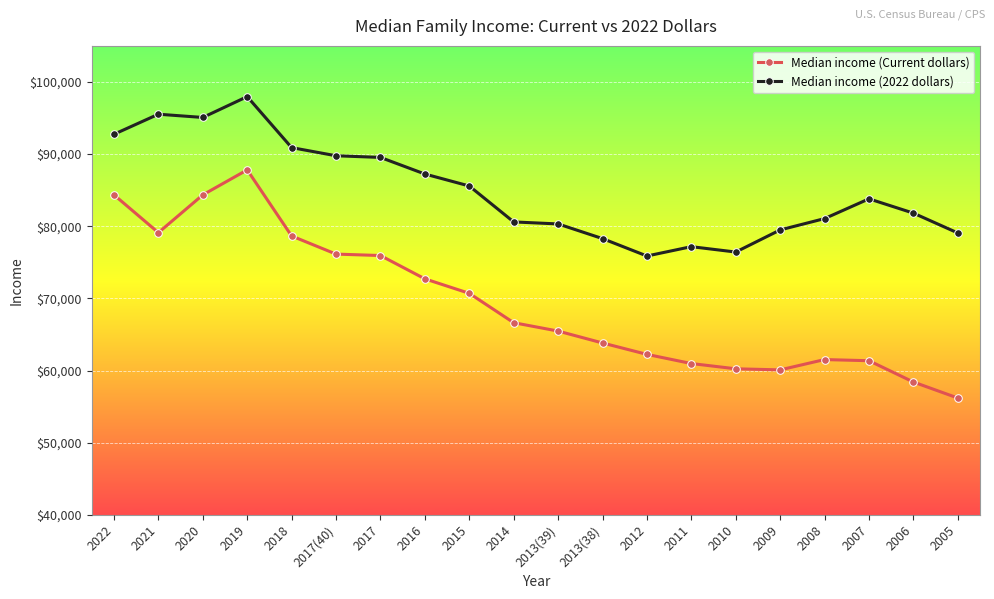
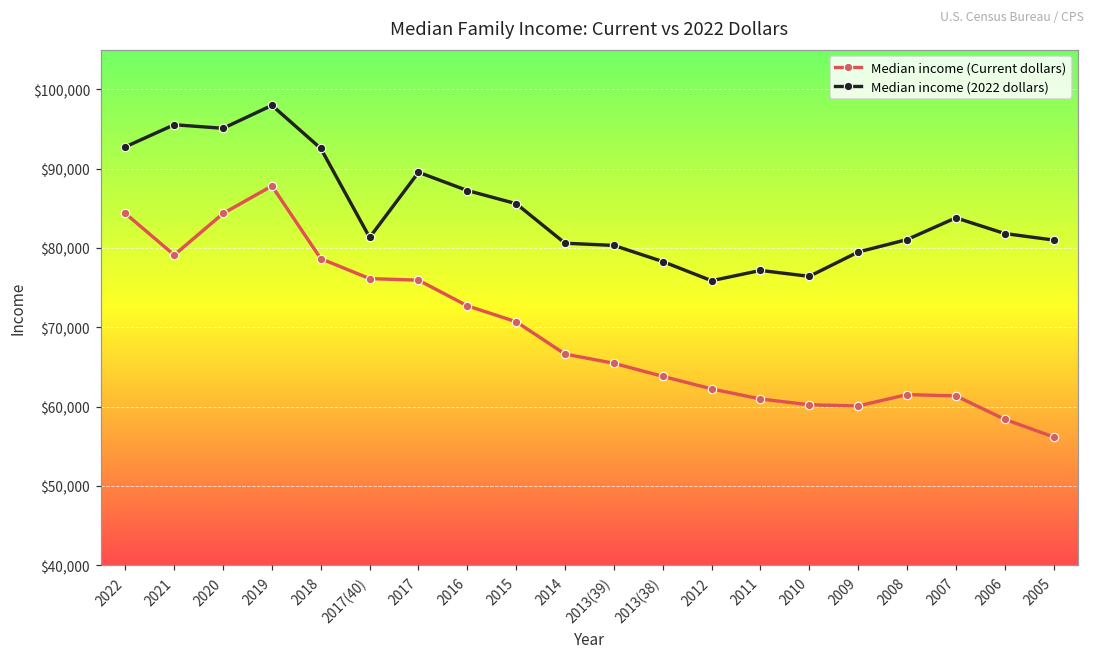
Median income (2022 dollars), 2018: $91,000 -> $93,000
Median income (2022 dollars), 2017(40): $90,000 -> $81,000
Median income (2022 dollars), 2005: $79,000 -> $81,000
